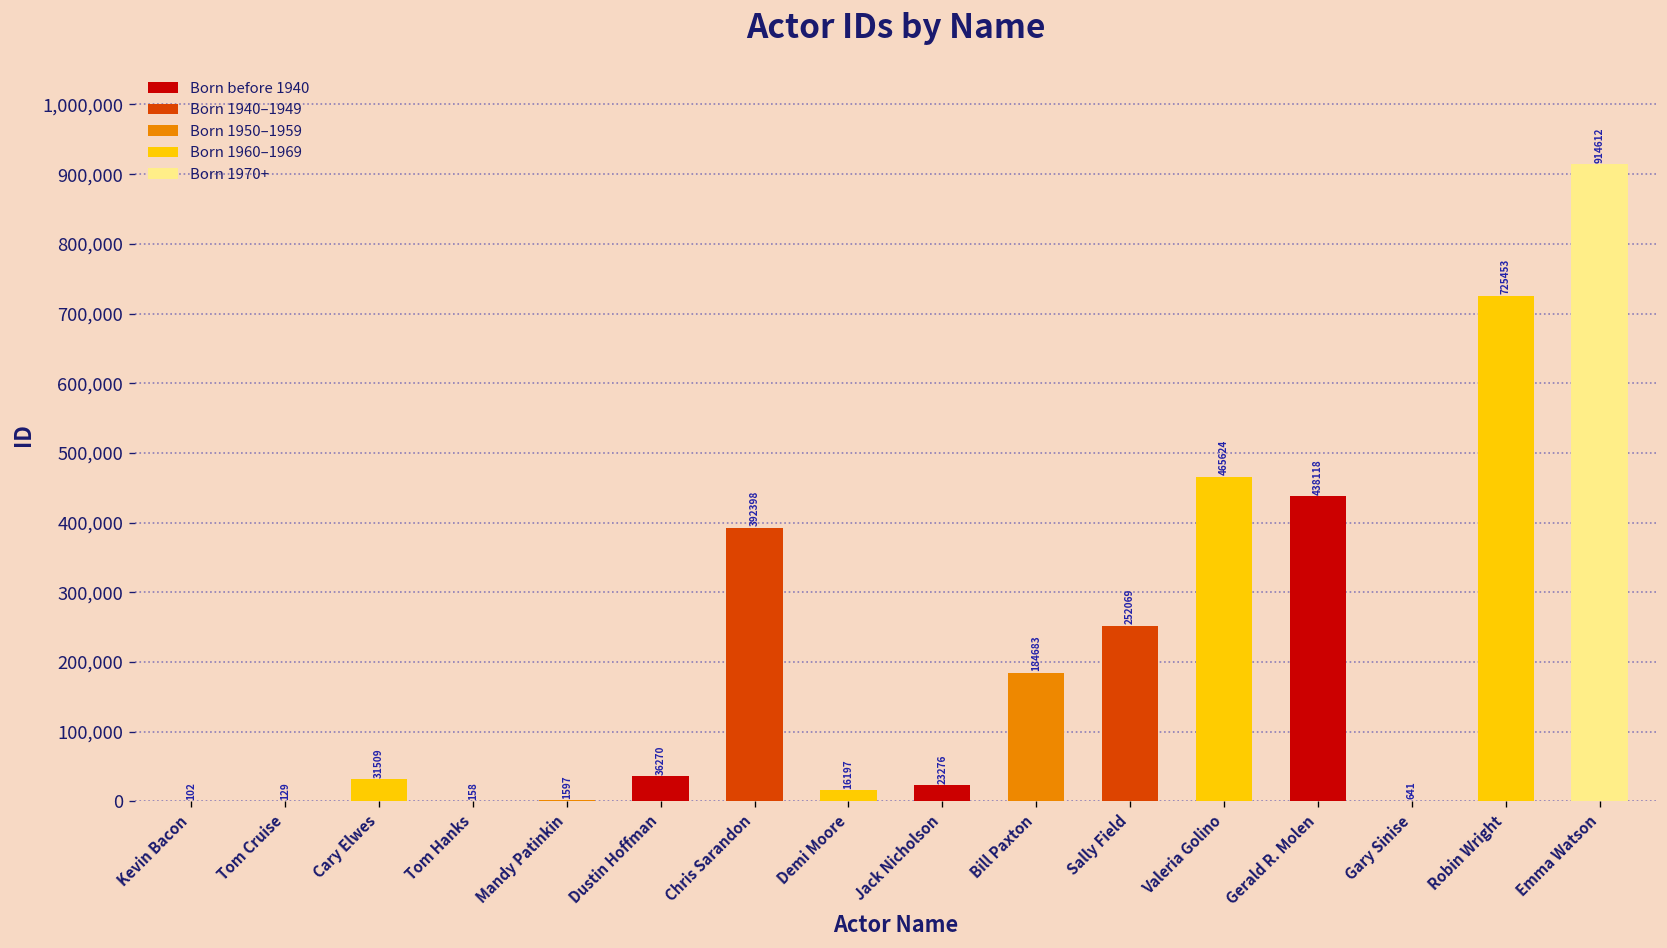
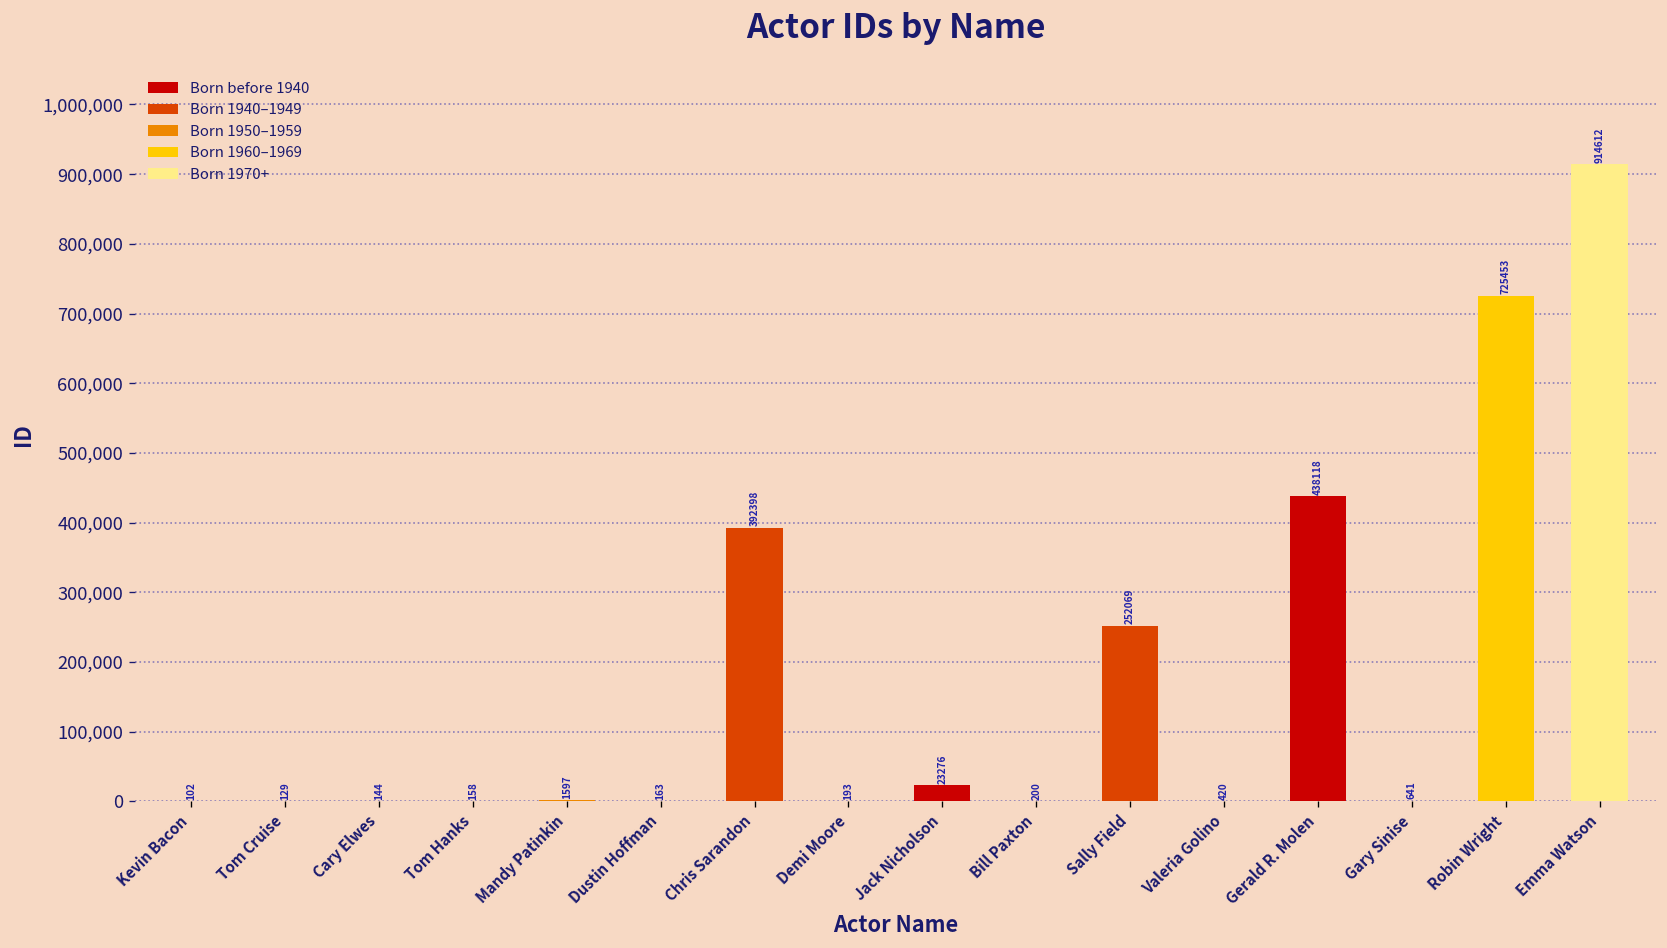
Cary Elwes: 31509 -> 144
Dustin Hoffman: 36270 -> 163
Demi Moore: 16197 -> 193
Bill Paxton: 184683 -> 200
Valeria Golino: 465624 -> 420
